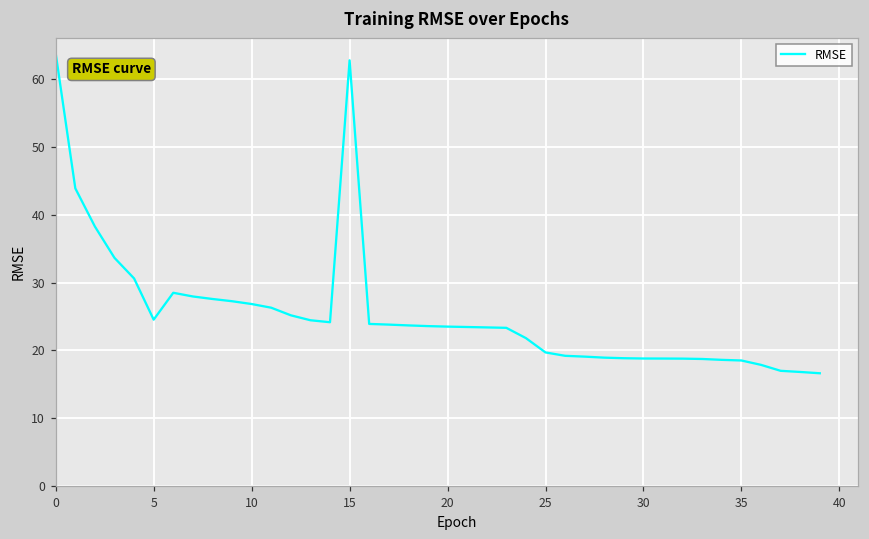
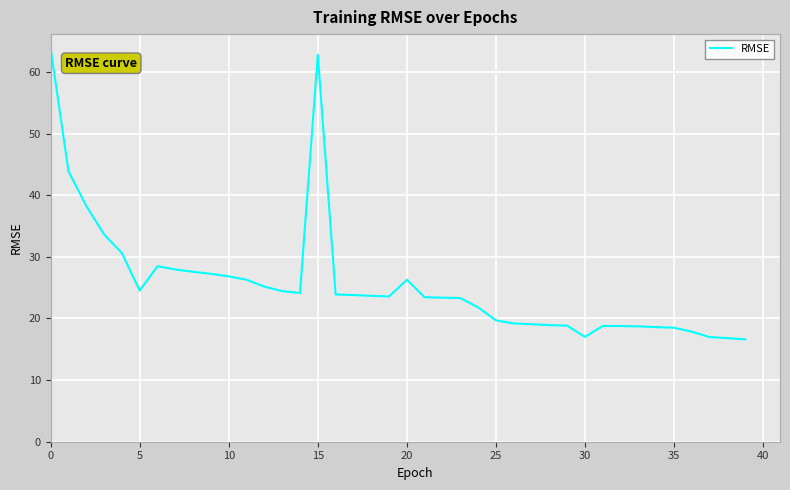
20: 23 -> 26
30: 19 -> 17
